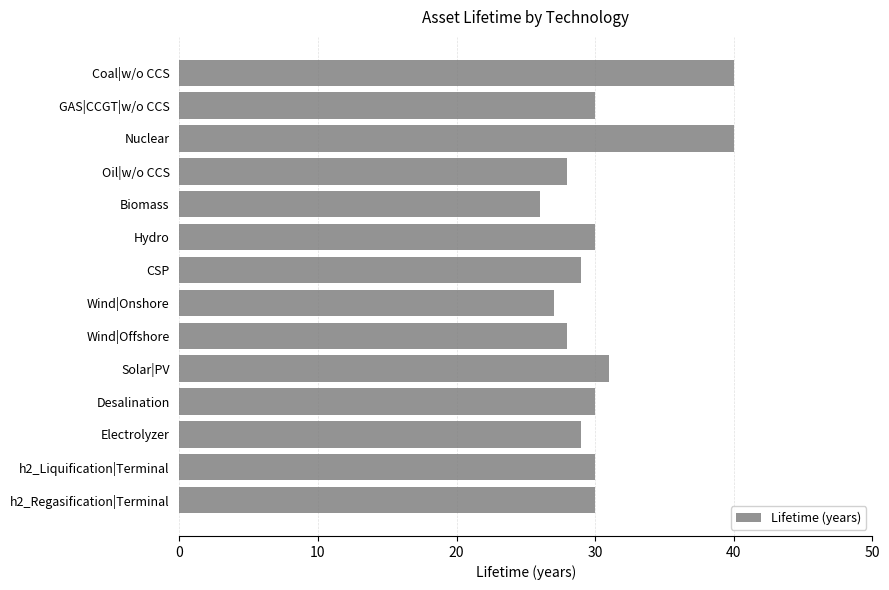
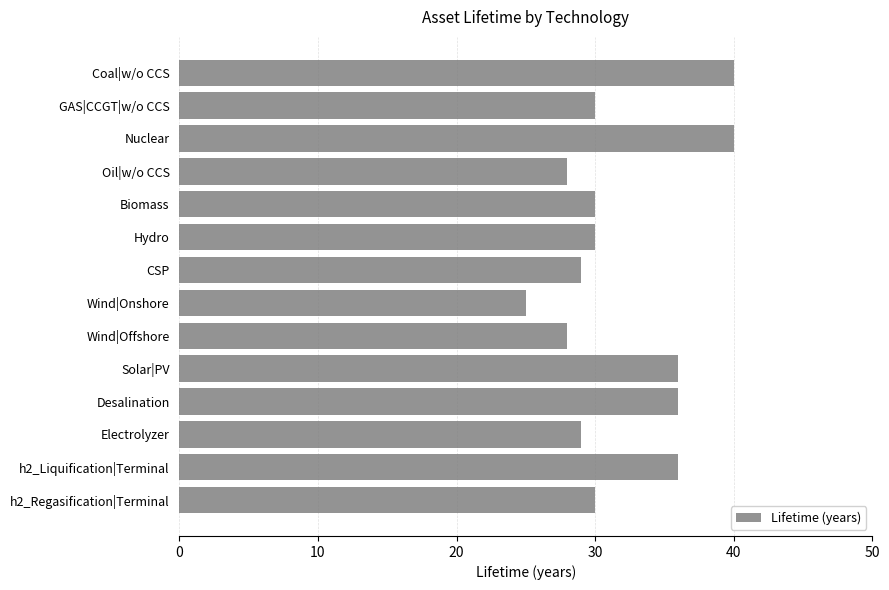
Biomass: 26 -> 30
Wind|Onshore: 27 -> 25
Solar|PV: 31 -> 36
Desalination: 30 -> 36
h2_Liquification|Terminal: 30 -> 36
